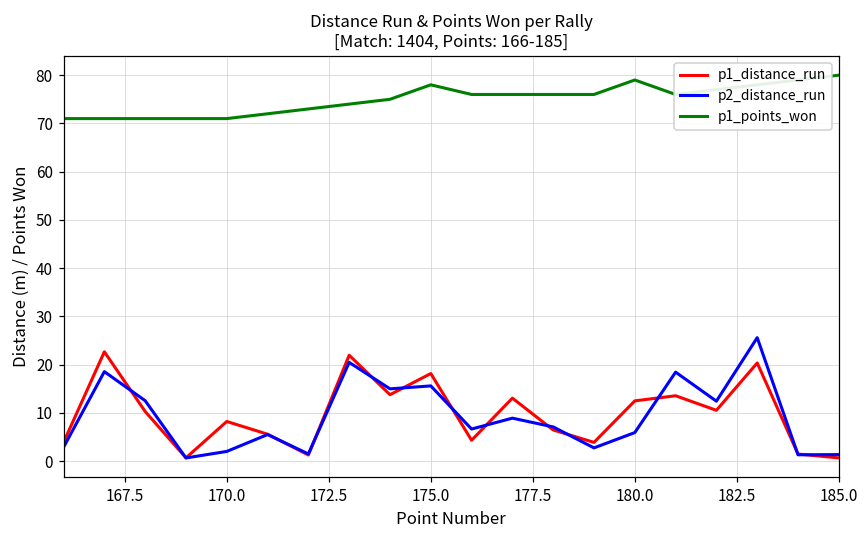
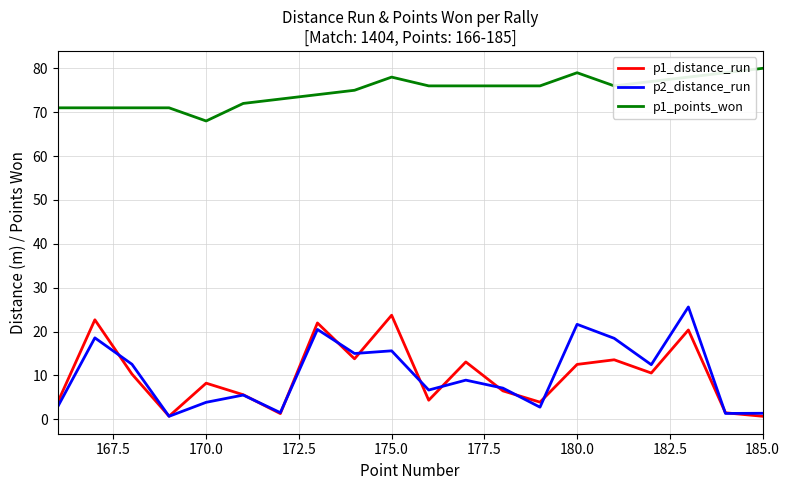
p2_distance_run, 170.0: 2 -> 4
p1_points_won, 170.0: 71 -> 68
p1_distance_run, 175.0: 18 -> 24
p2_distance_run, 180.0: 6 -> 22
